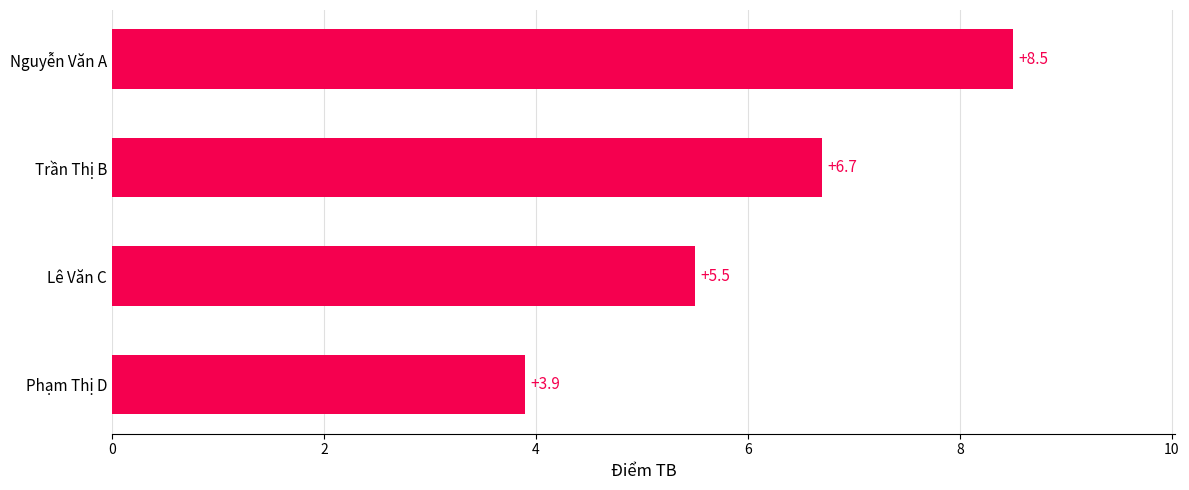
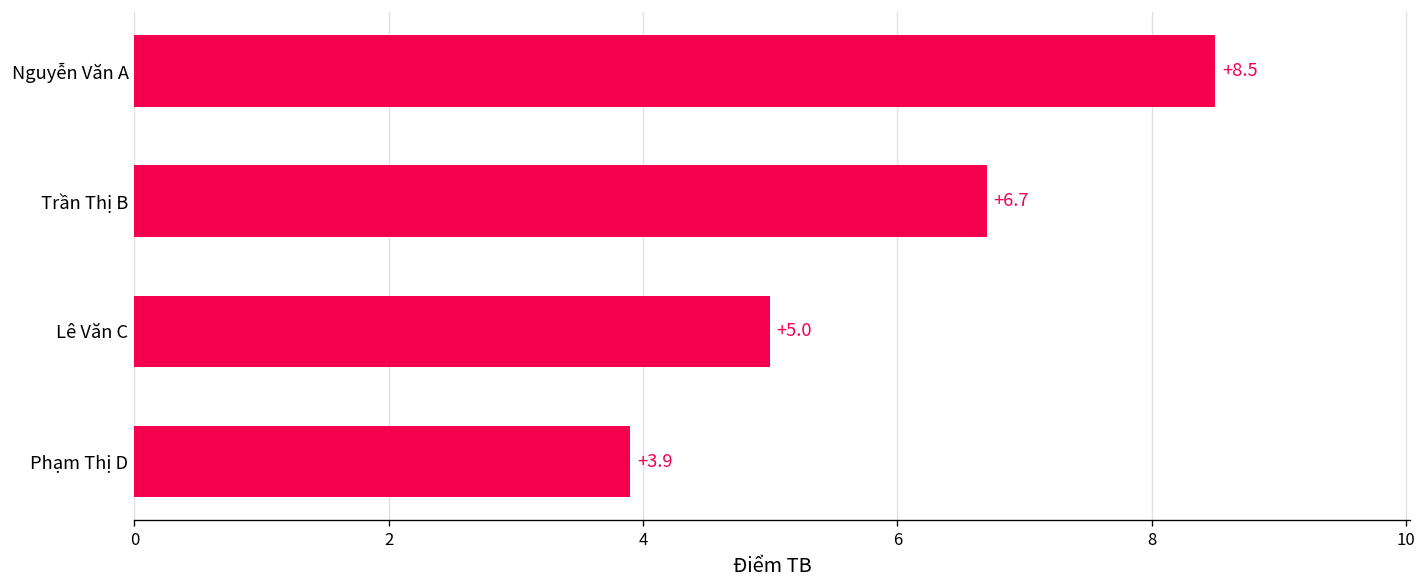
Lê Văn C: +5.5 -> +5.0
